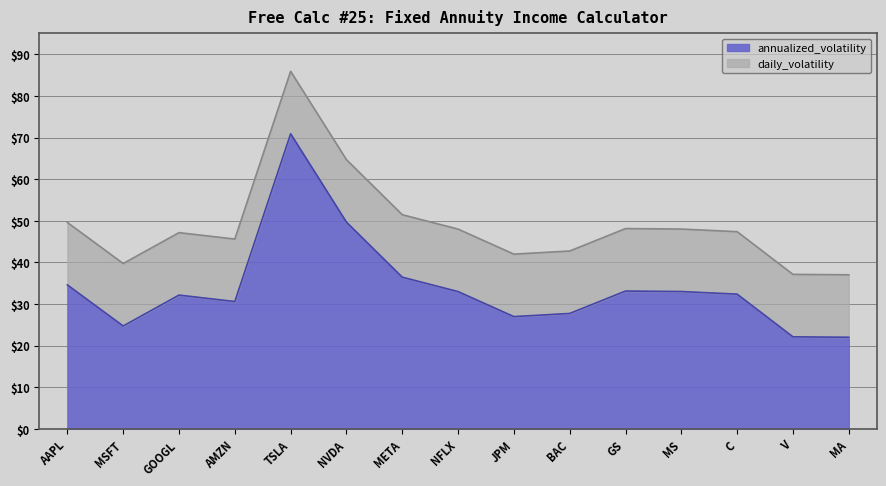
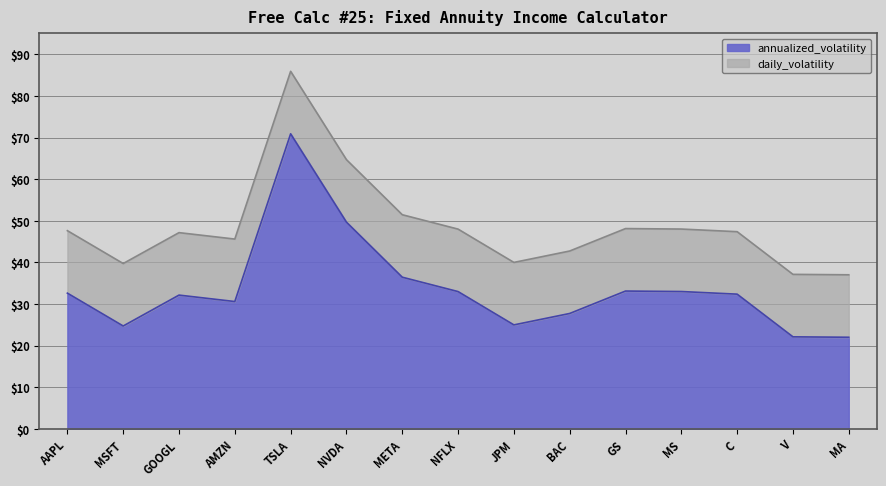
annualized_volatility, AAPL: $35 -> $33
annualized_volatility, JPM: $27 -> $25
